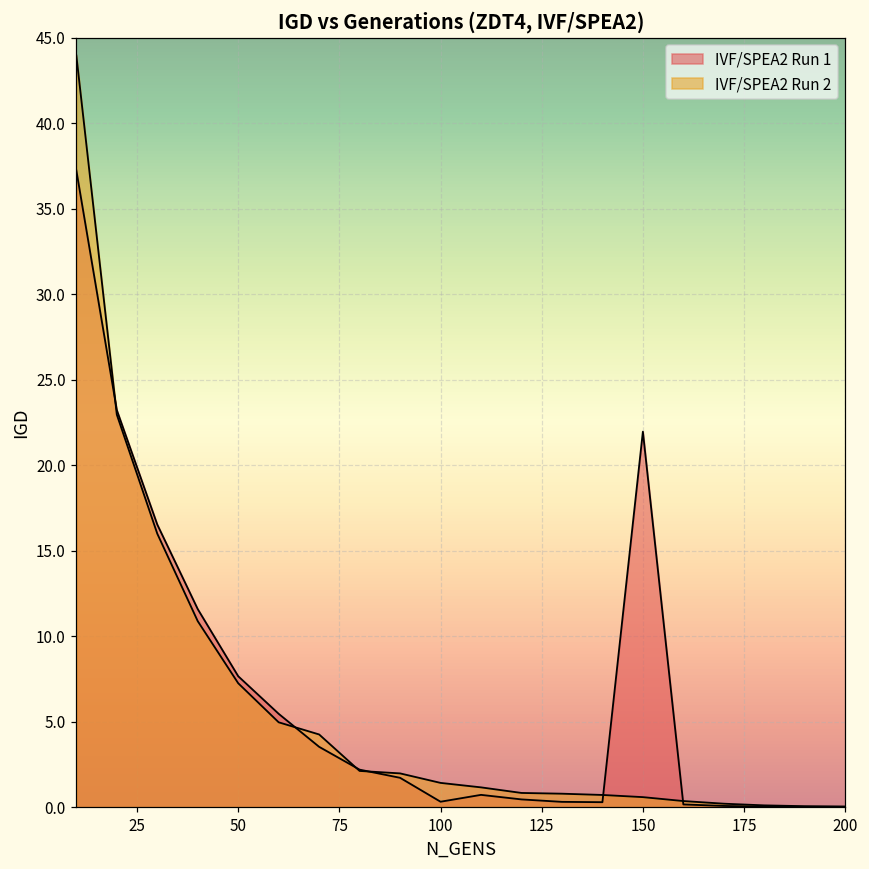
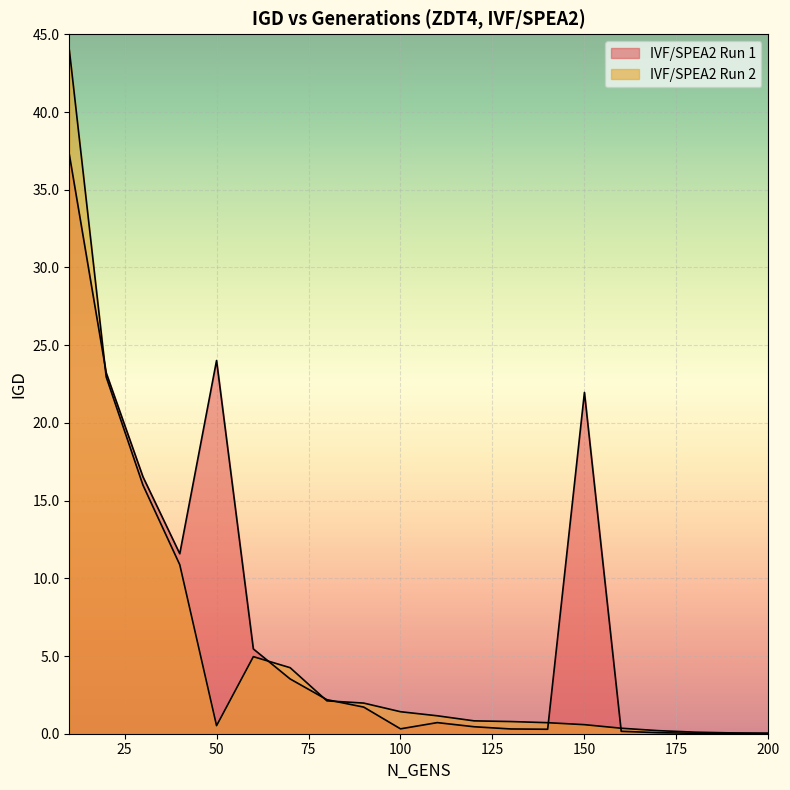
IVF/SPEA2 Run 1, 50: 7.7 -> 24.0
IVF/SPEA2 Run 2, 50: 7.2 -> 0.5
